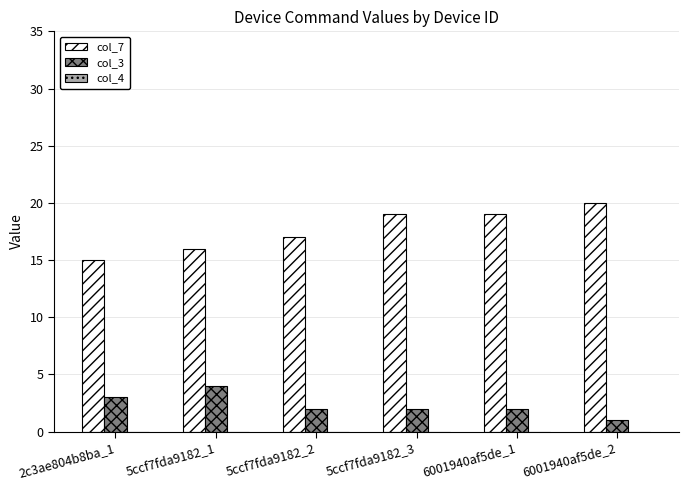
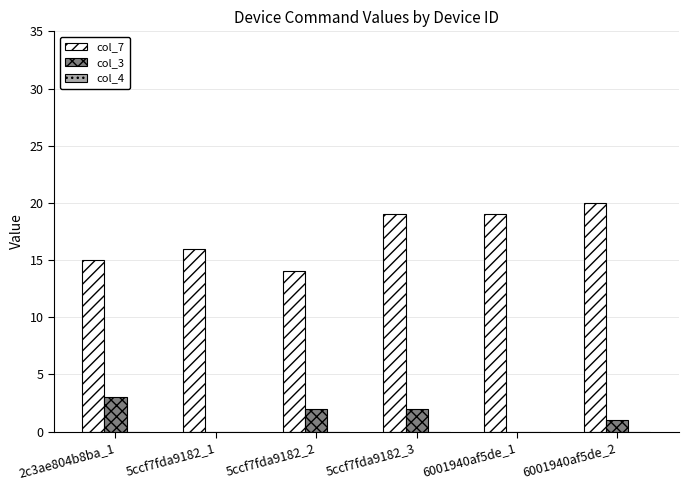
col_3, 5ccf7fda9182_1: 4 -> 0
col_7, 5ccf7fda9182_2: 17 -> 14
col_3, 6001940af5de_1: 2 -> 0
